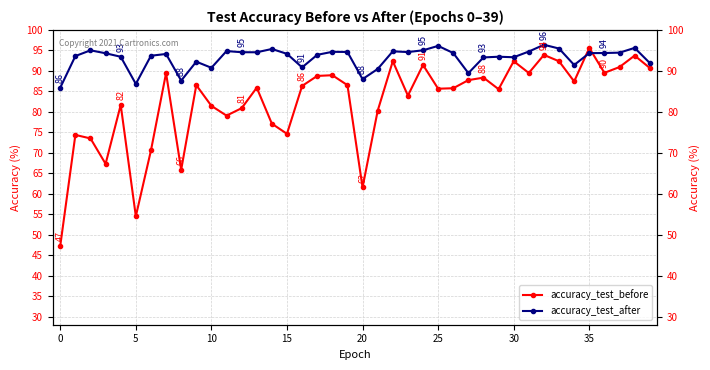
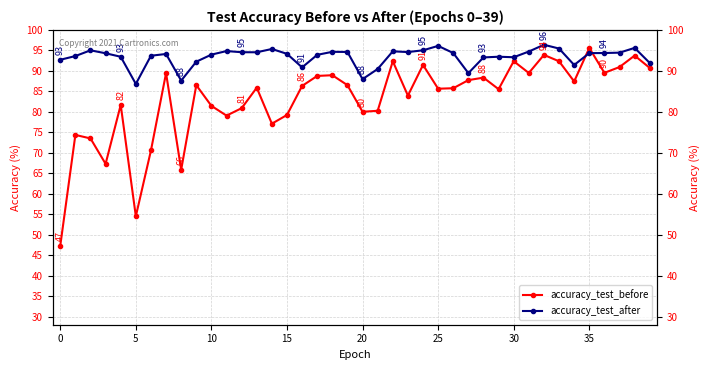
accuracy_test_after, 0: 86 -> 93
accuracy_test_after, 10: 91 -> 94
accuracy_test_before, 15: 75 -> 79
accuracy_test_before, 20: 62 -> 80
